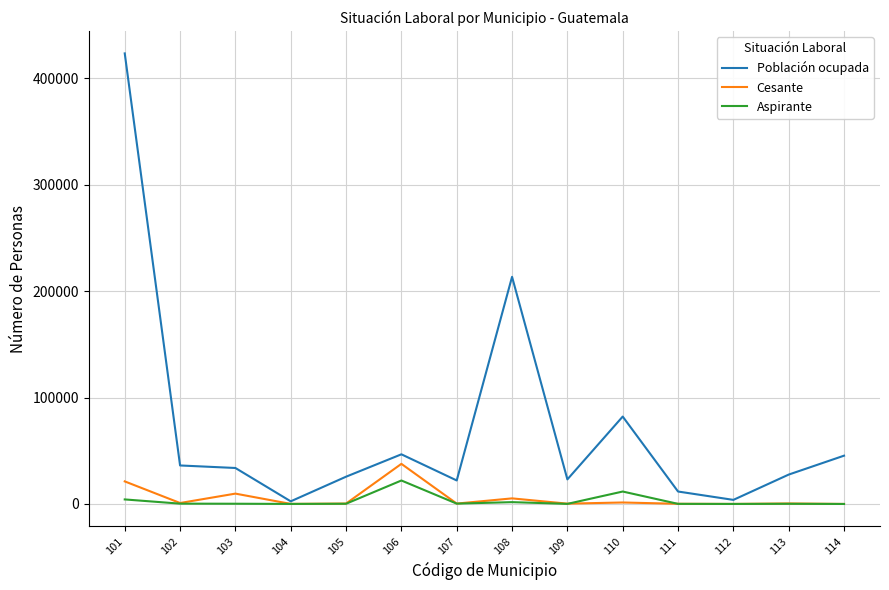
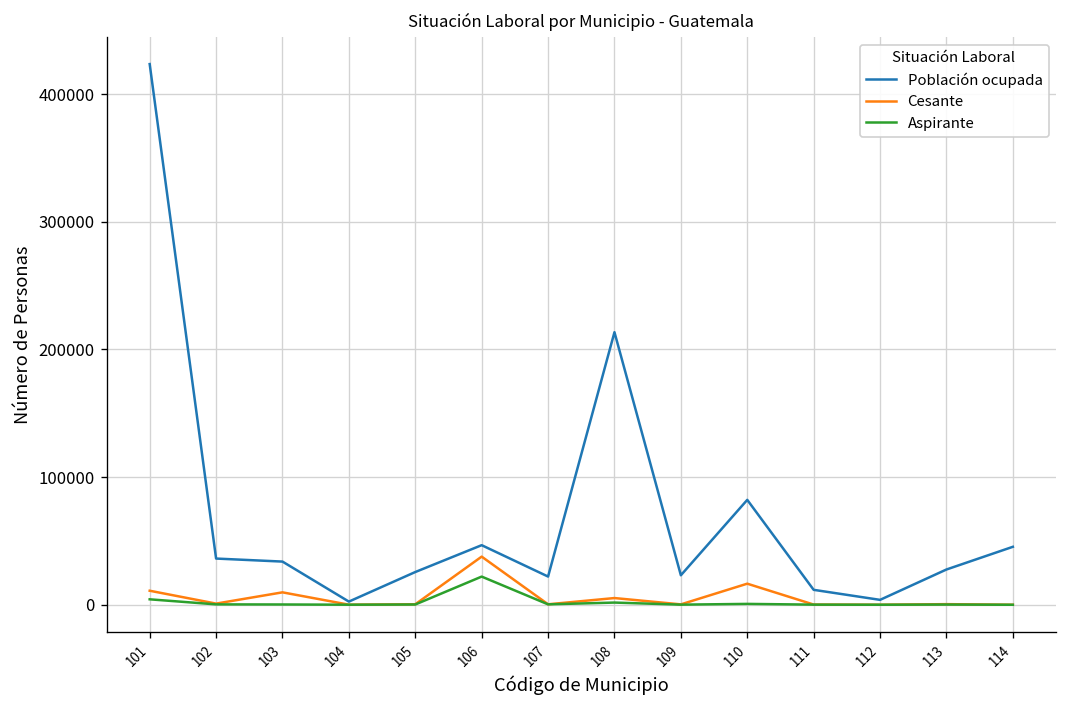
Cesante, 101: 21000 -> 11000
Cesante, 110: 1000 -> 17000
Aspirante, 110: 12000 -> 1000
